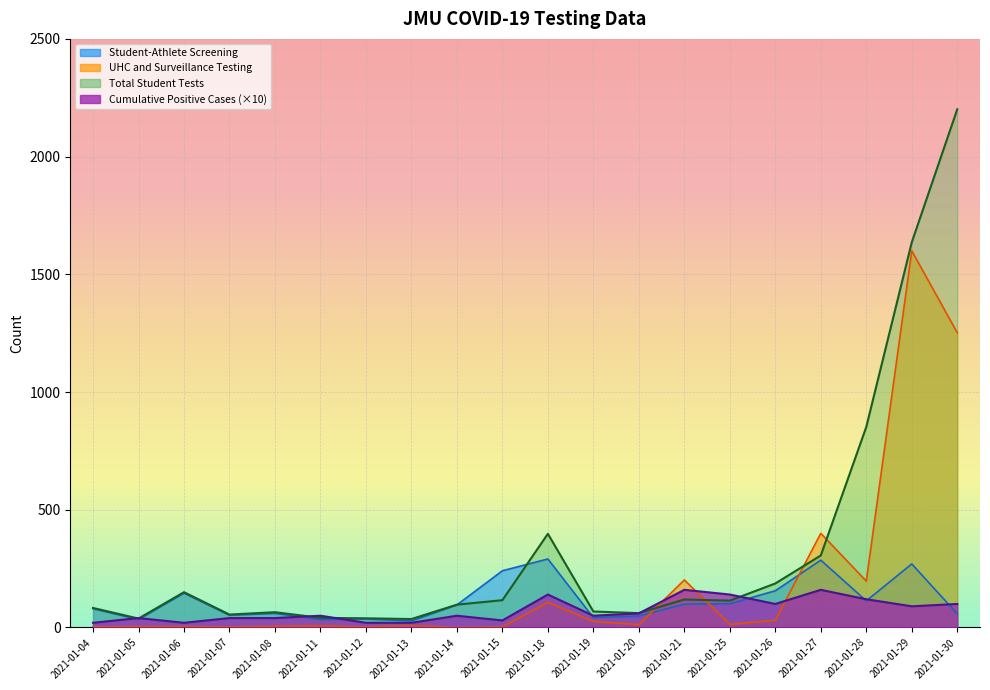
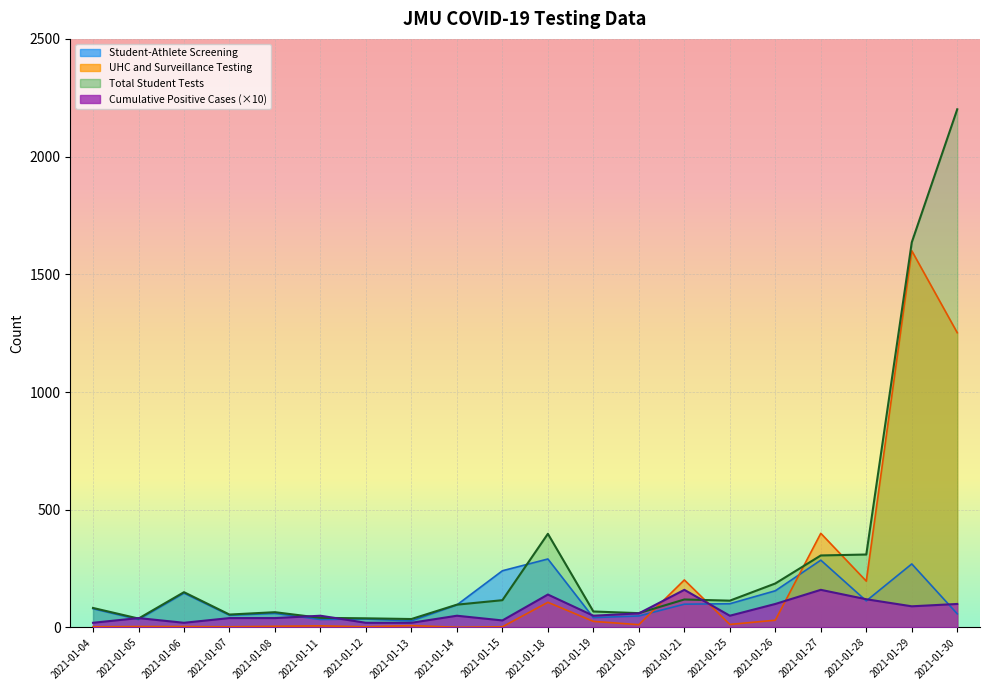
Cumulative Positive Cases (×10), 2021-01-25: 140 -> 50
Total Student Tests, 2021-01-28: 850 -> 310
